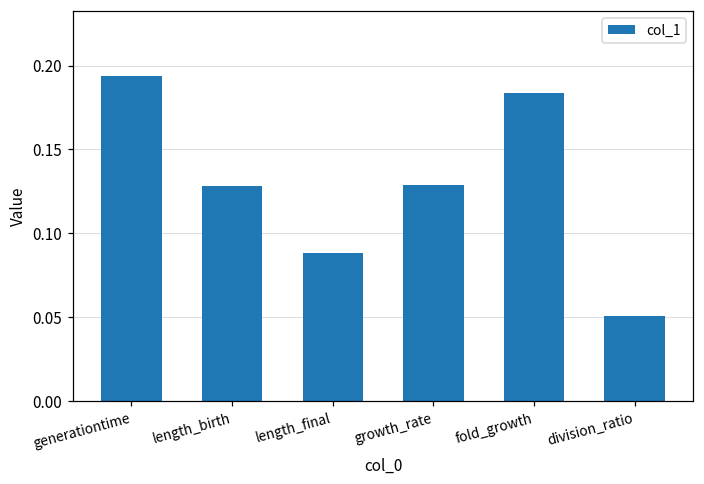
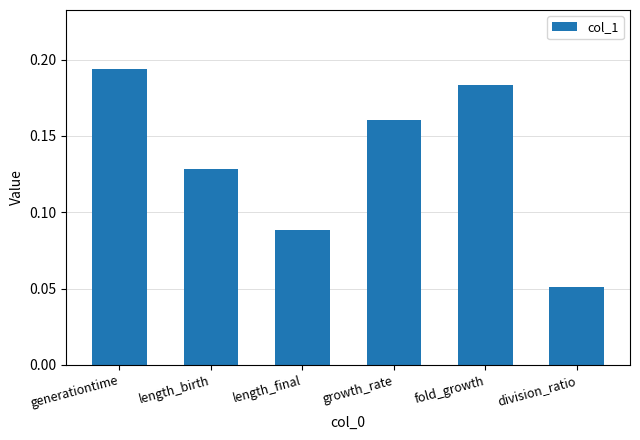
growth_rate: 0.129 -> 0.160
